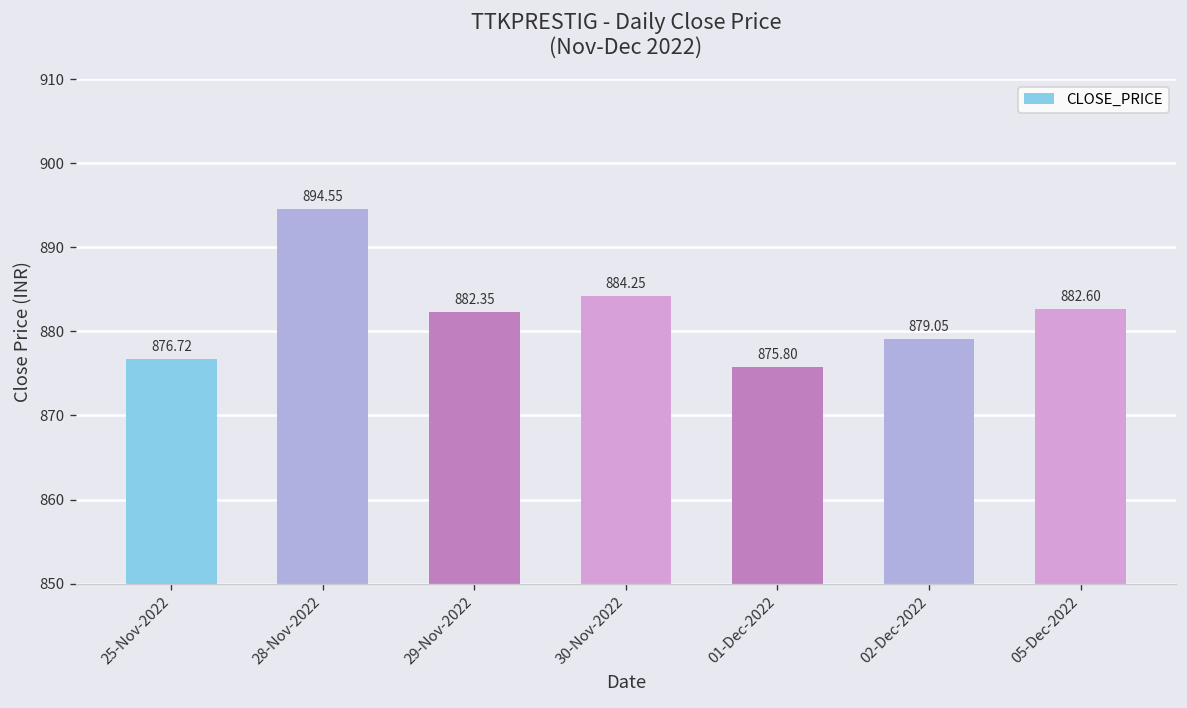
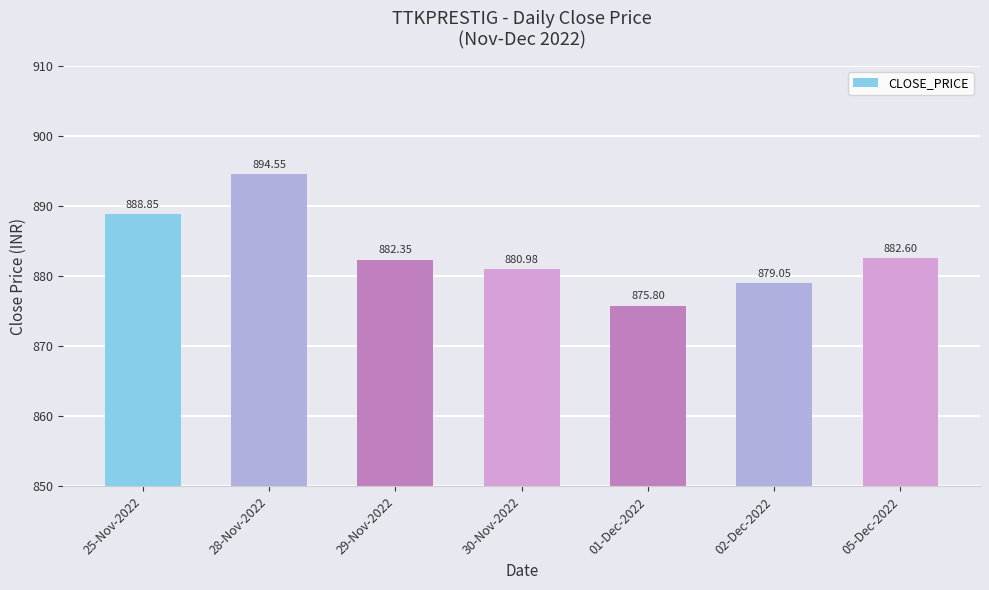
25-Nov-2022: 876.72 -> 888.85
30-Nov-2022: 884.25 -> 880.98
